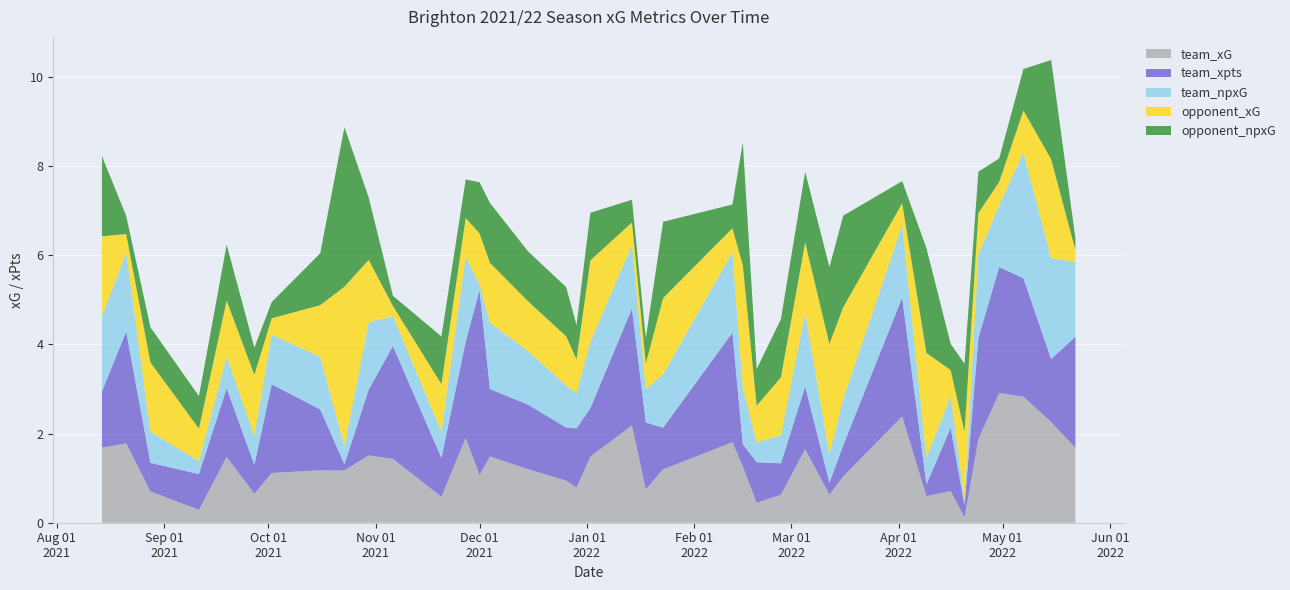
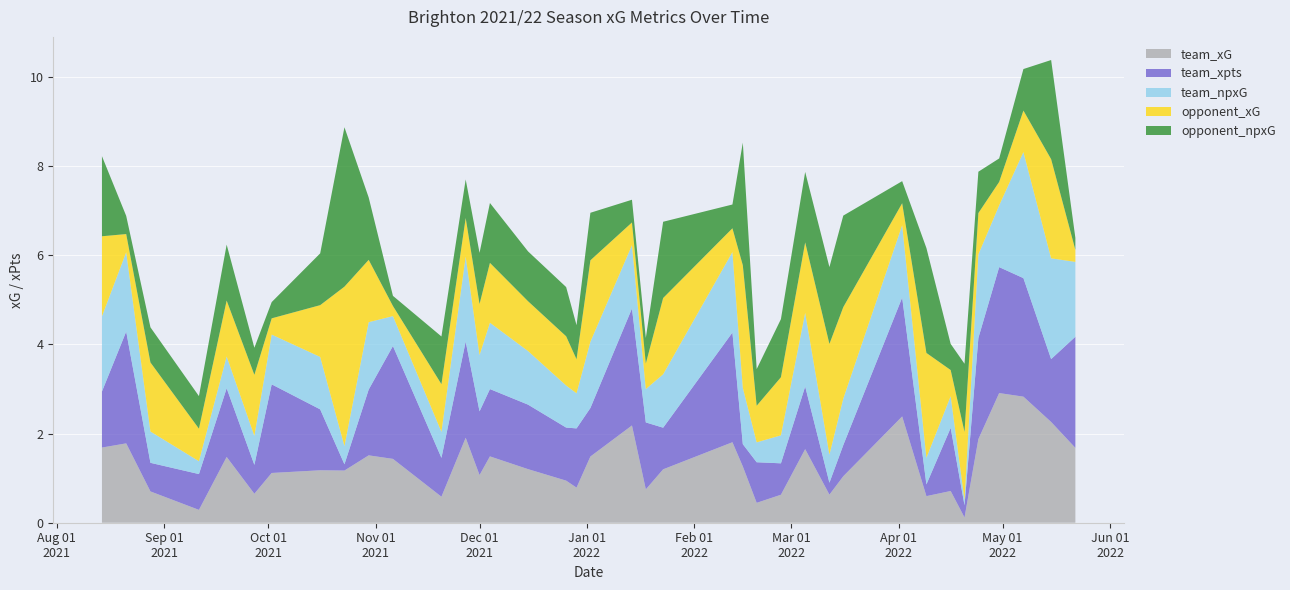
team_xpts, Dec 01 2021: 4.1 -> 1.4
team_npxG, Dec 01 2021: 0.1 -> 1.3
